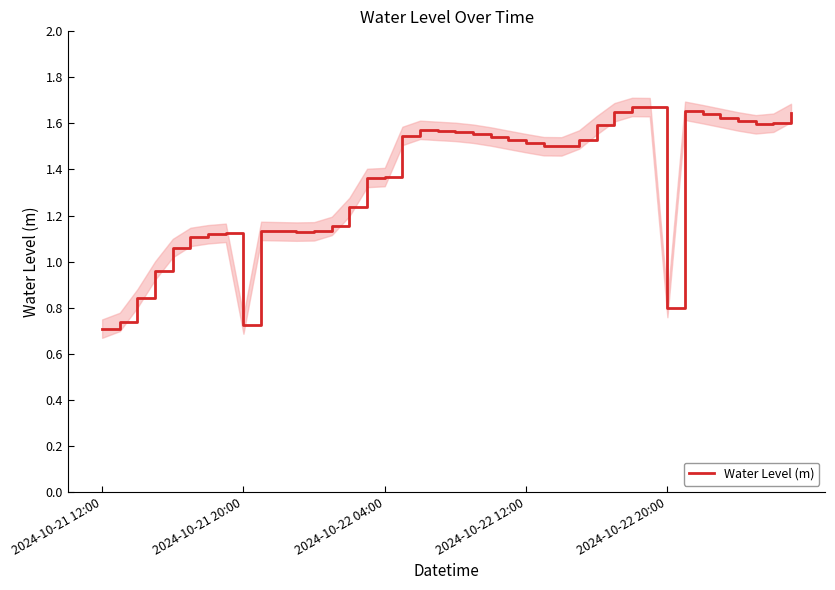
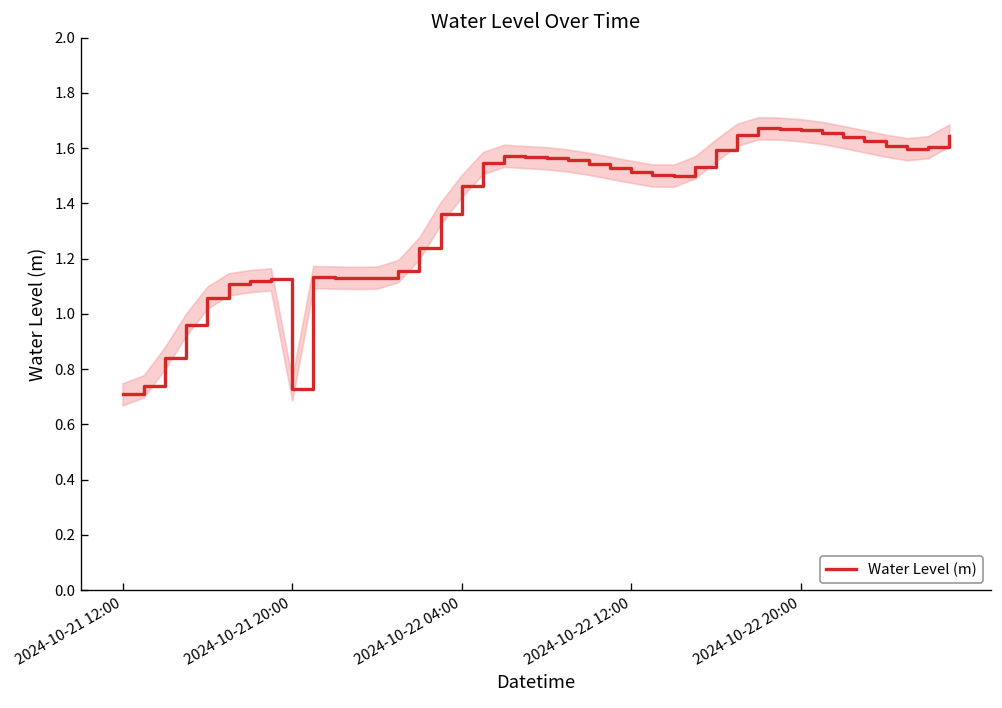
Water Level (m), 2024-10-22 04:00: 1.37 -> 1.46
Water Level (m), 2024-10-22 20:00: 0.80 -> 1.66
